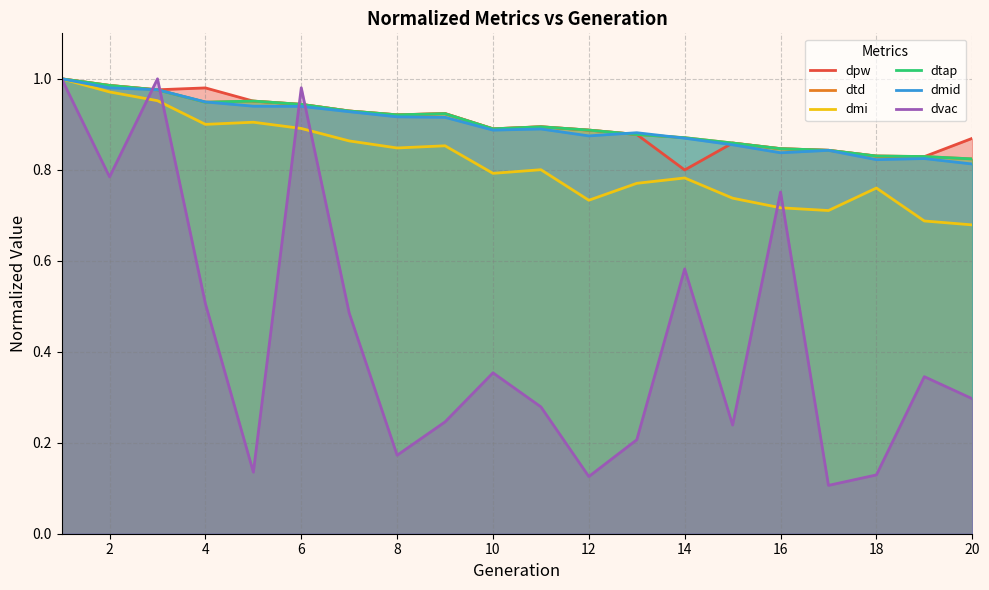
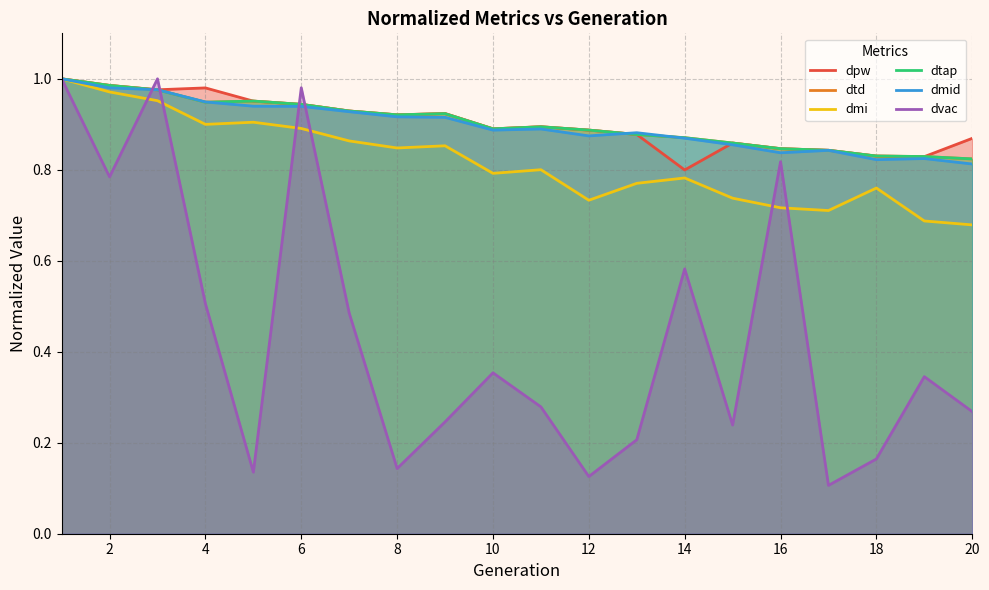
dvac, 8: 0.17 -> 0.14
dvac, 16: 0.75 -> 0.82
dvac, 18: 0.13 -> 0.16
dvac, 20: 0.30 -> 0.27
